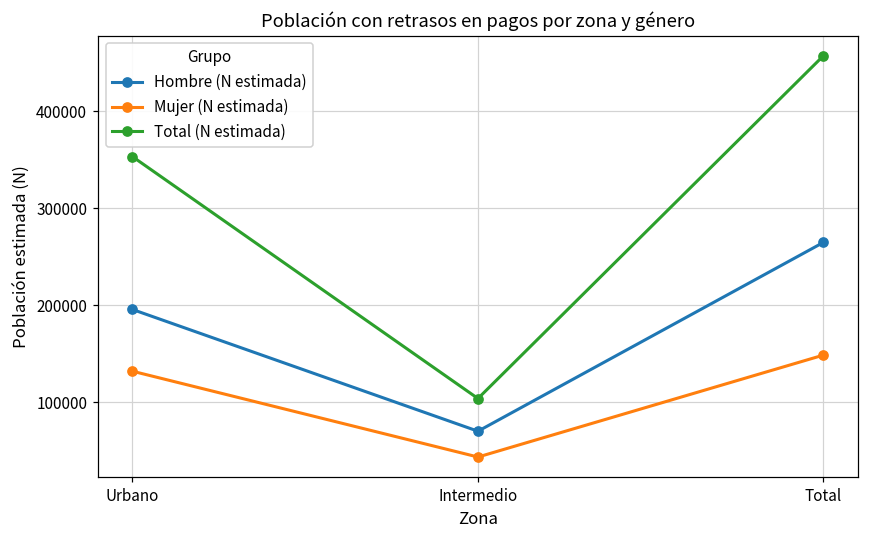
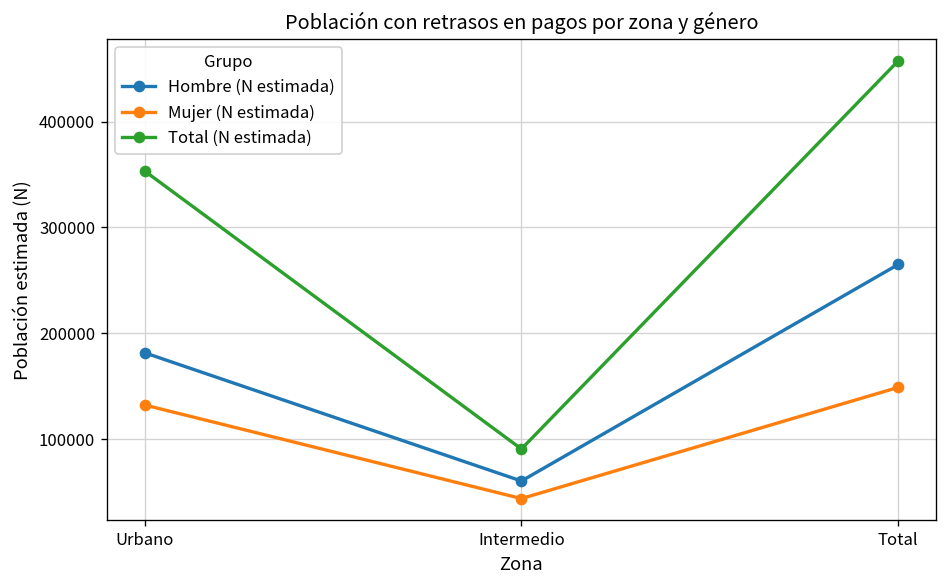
Hombre (N estimada), Urbano: 200000 -> 180000
Hombre (N estimada), Intermedio: 70000 -> 60000
Total (N estimada), Intermedio: 100000 -> 90000
